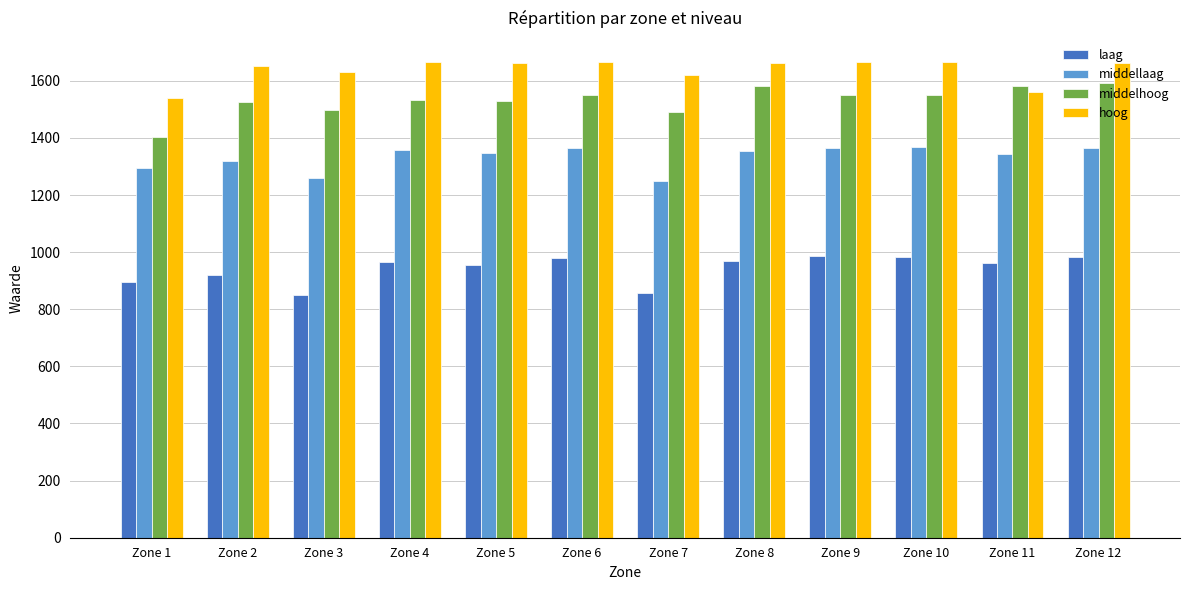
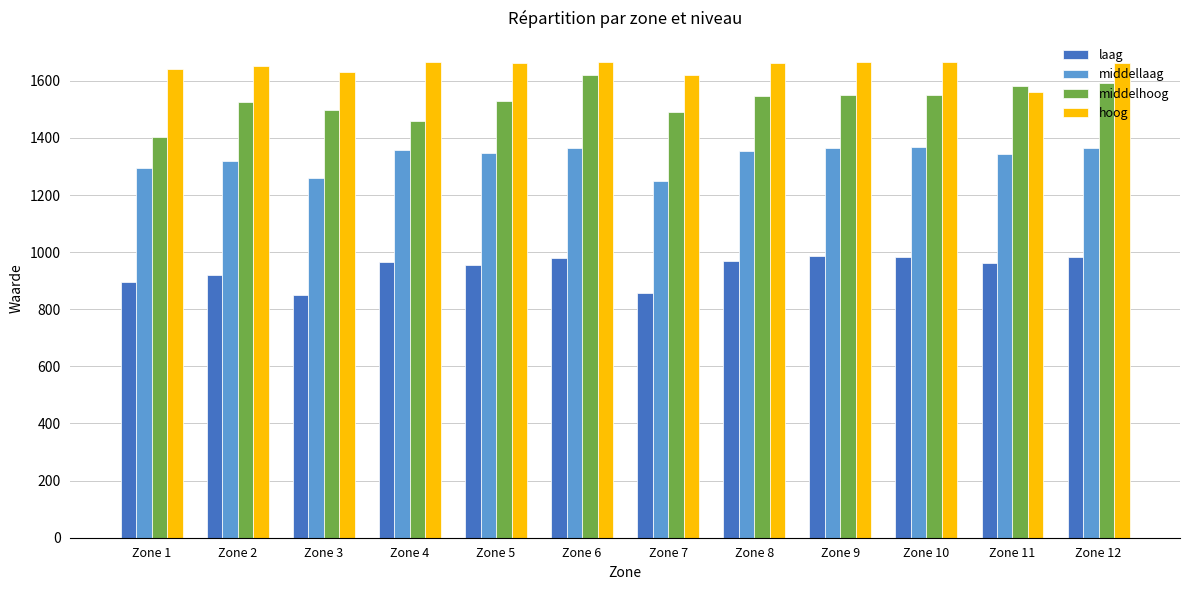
hoog, Zone 1: 1540 -> 1640
middelhoog, Zone 4: 1530 -> 1460
middelhoog, Zone 6: 1550 -> 1620
middelhoog, Zone 8: 1580 -> 1550
